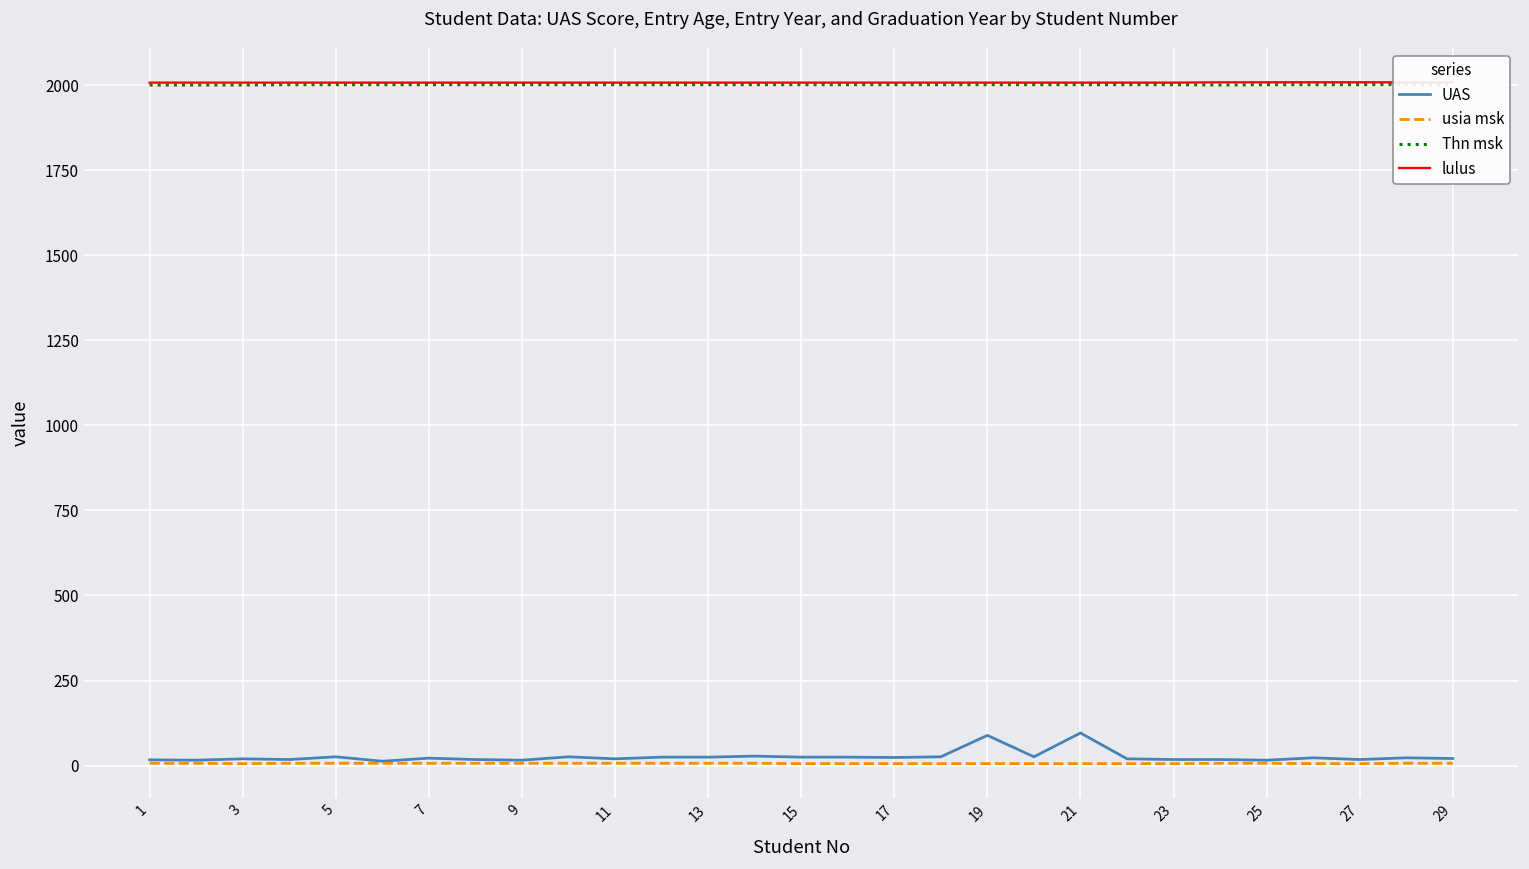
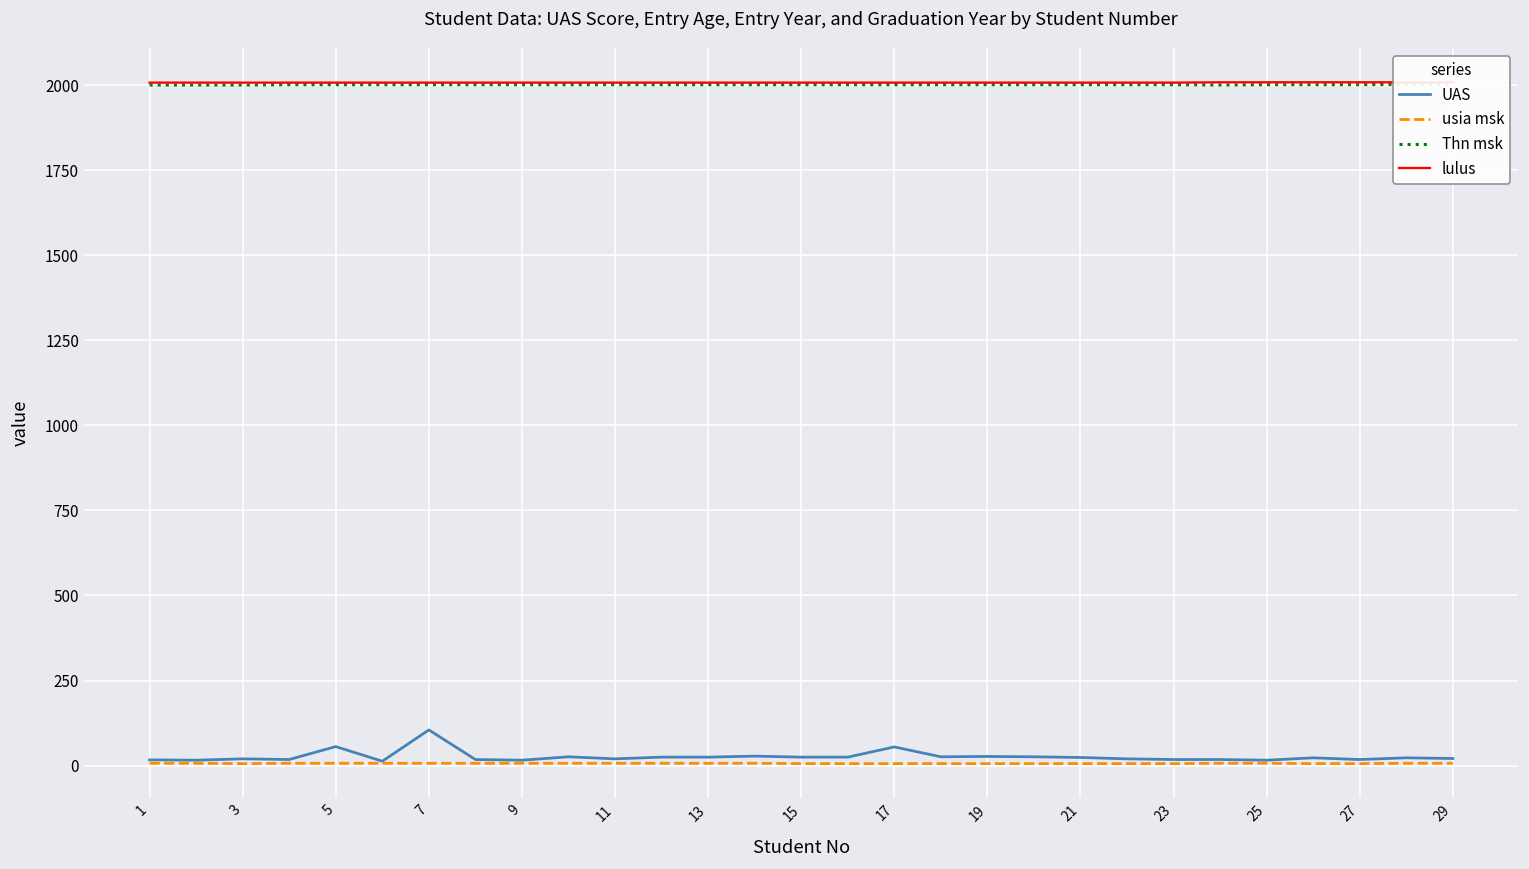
UAS, 5: 30 -> 60
UAS, 7: 20 -> 110
UAS, 17: 20 -> 60
UAS, 19: 90 -> 30
UAS, 21: 100 -> 20
